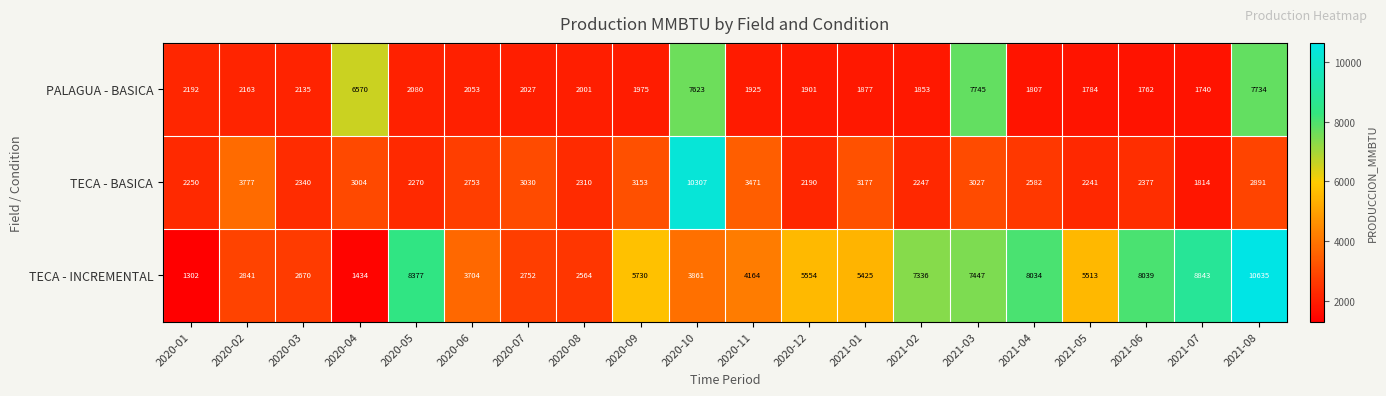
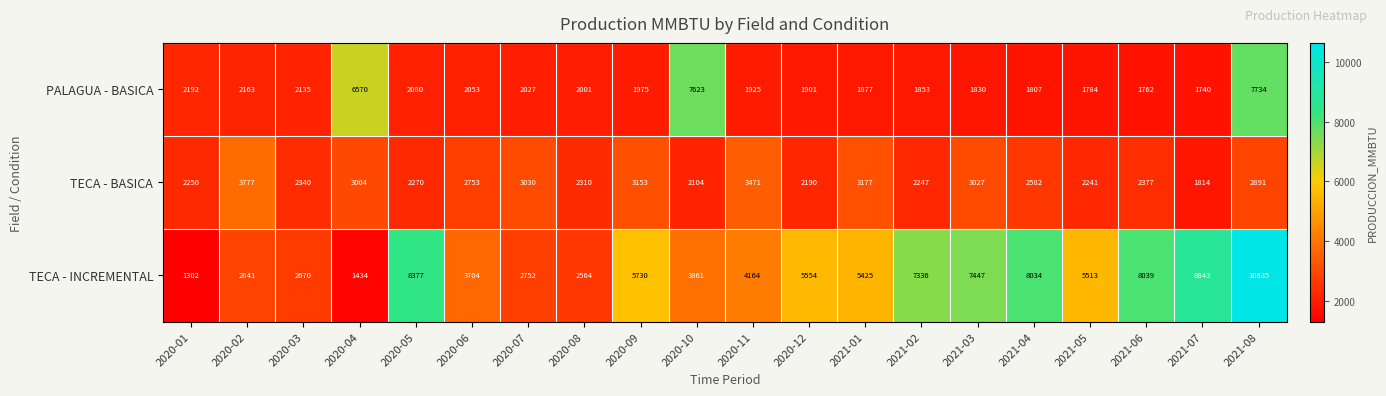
PALAGUA - BASICA, 2021-03: 7745 -> 1830
TECA - BASICA, 2020-10: 10307 -> 2104
